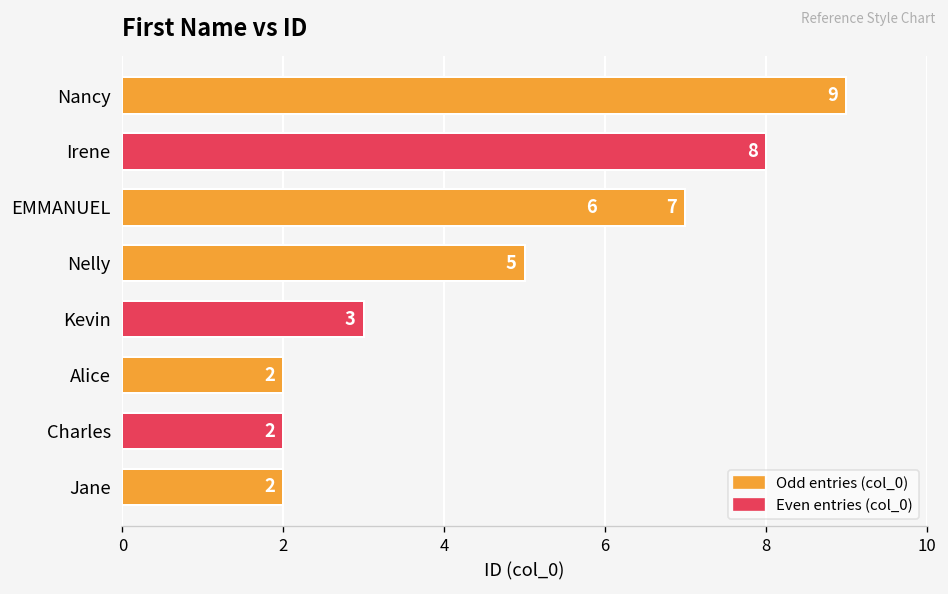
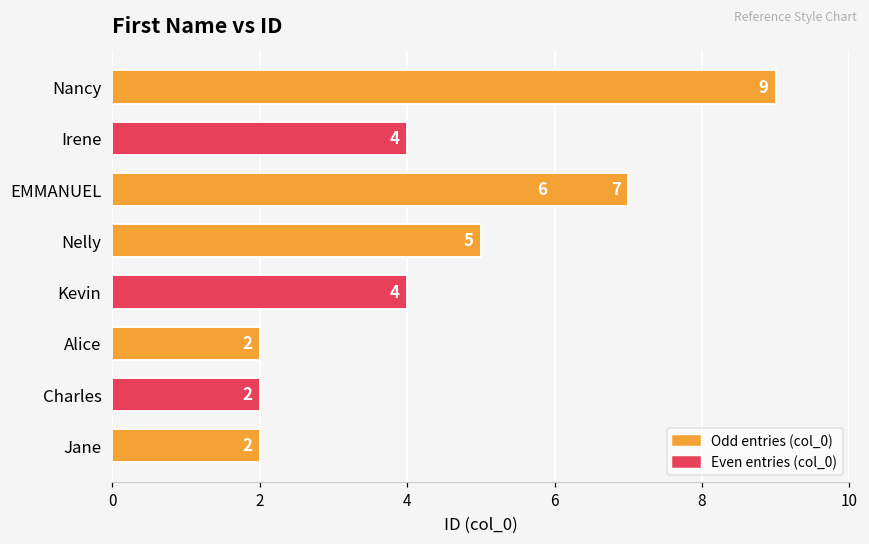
Irene: 8 -> 4
Kevin: 3 -> 4
